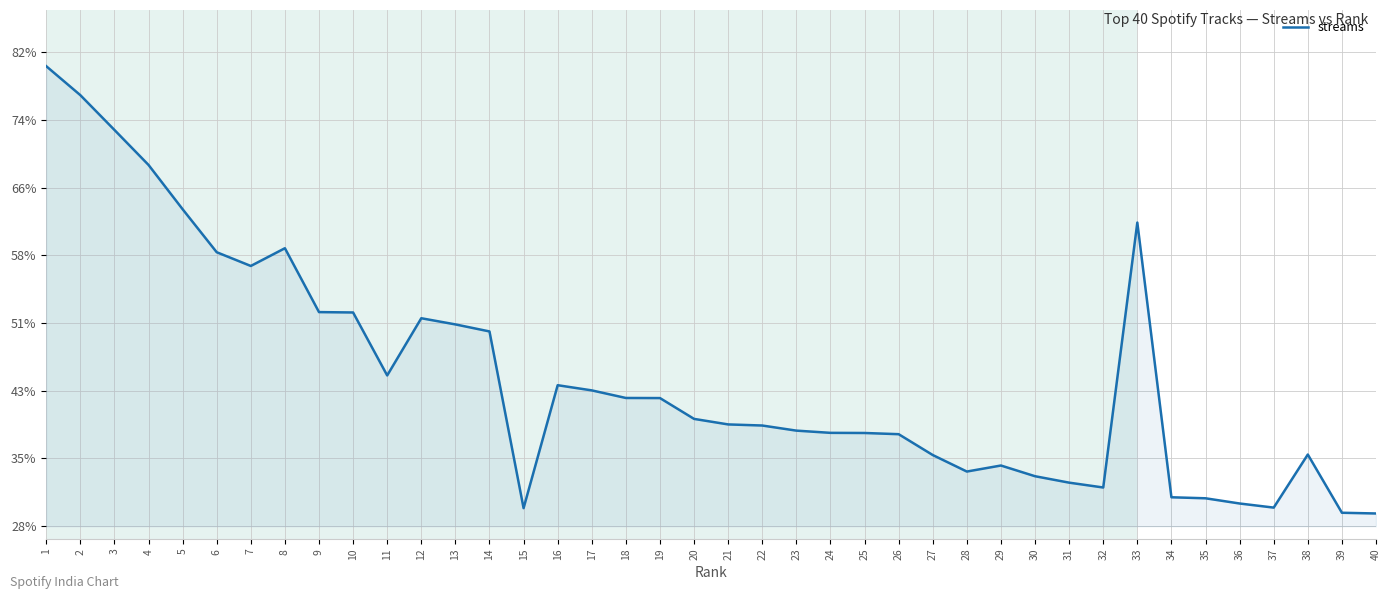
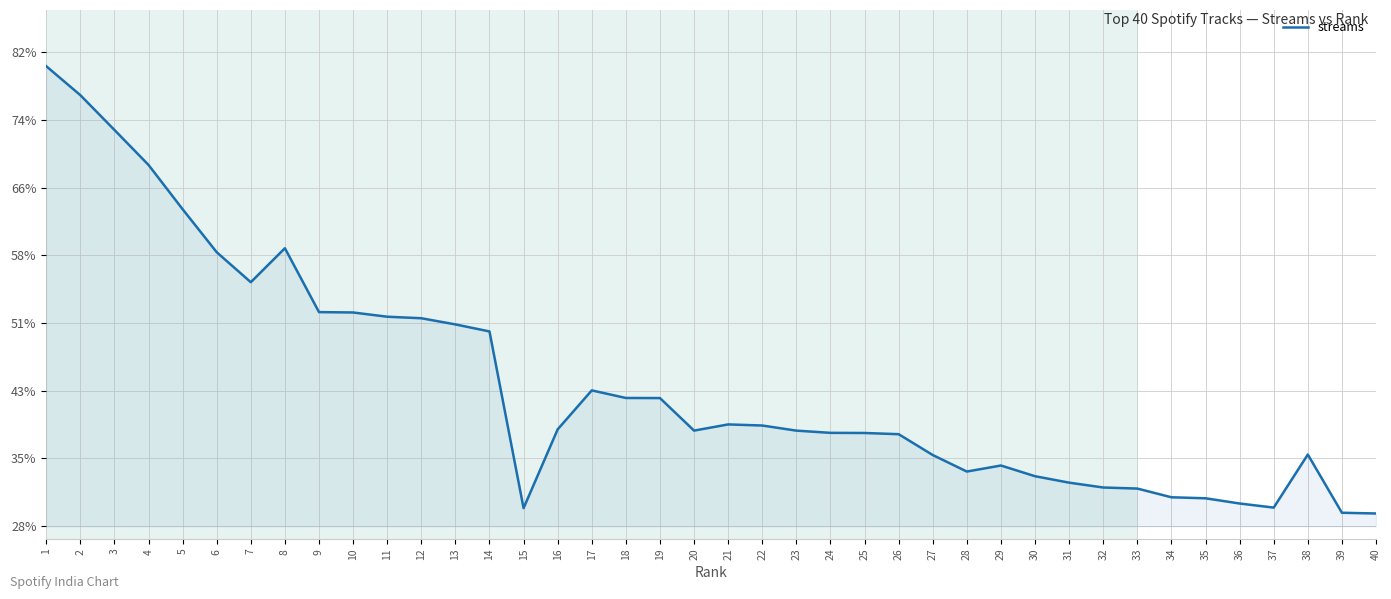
7: 58% -> 56%
11: 45% -> 52%
16: 44% -> 39%
20: 40% -> 39%
33: 62% -> 32%
